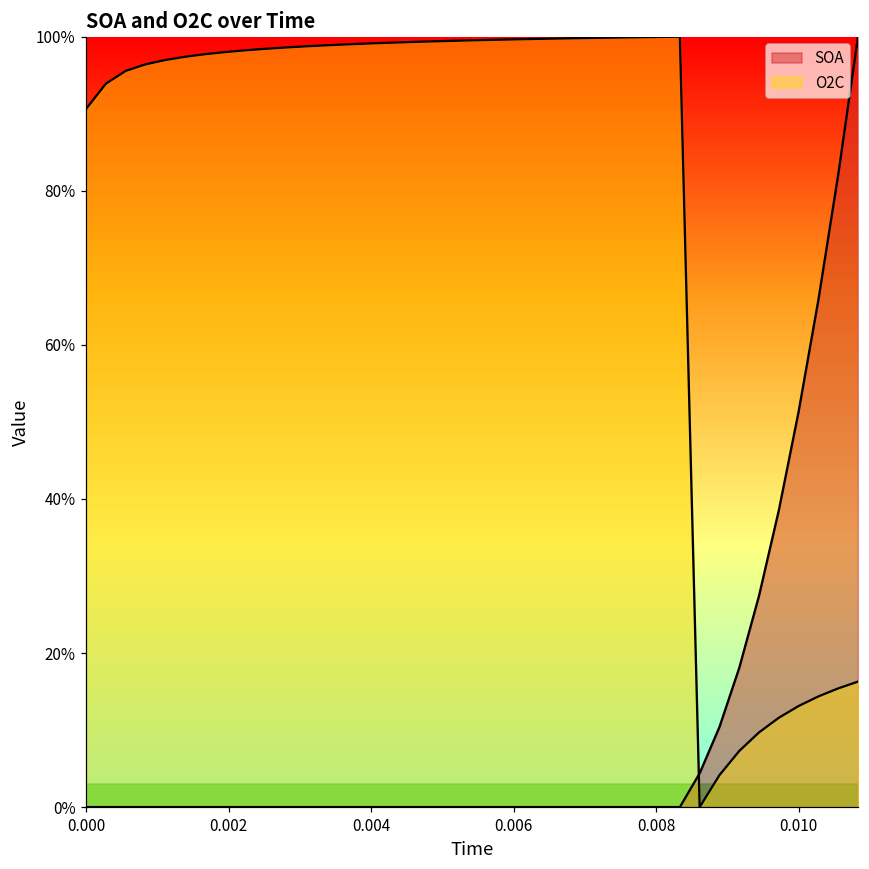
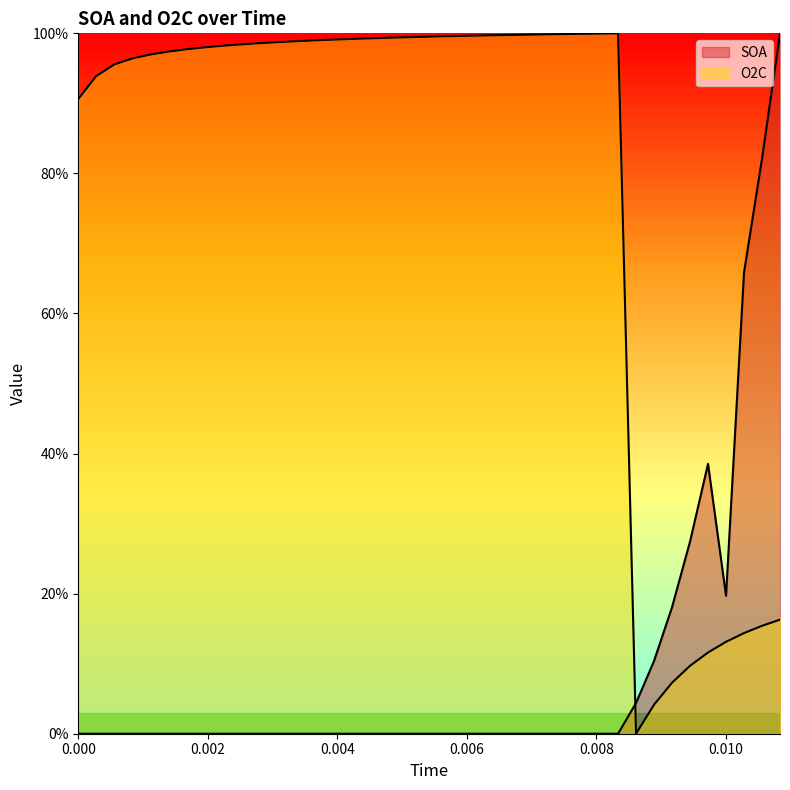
SOA, 0.010: 51% -> 20%
